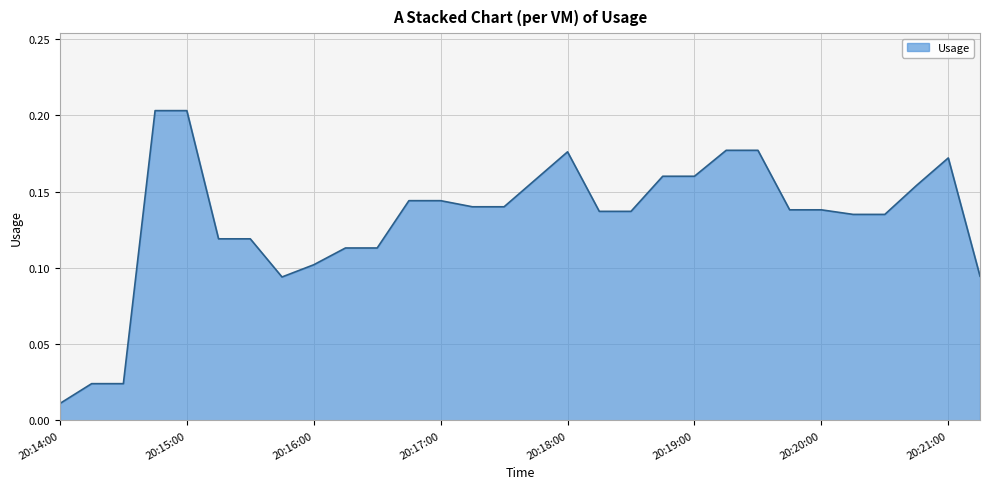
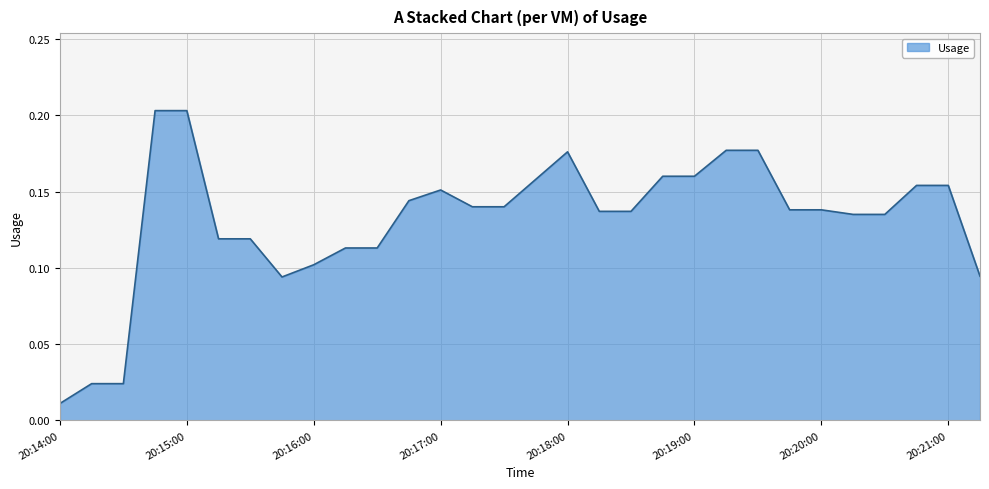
20:17:00: 0.144 -> 0.151
20:21:00: 0.172 -> 0.154
